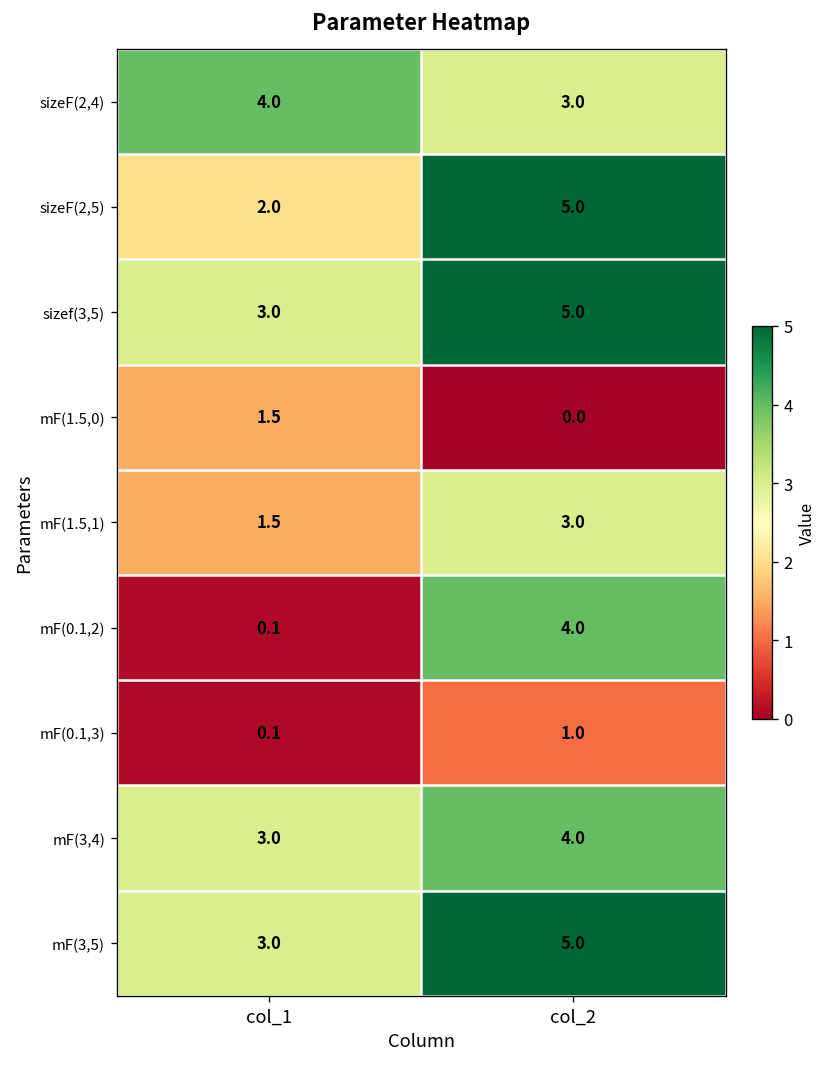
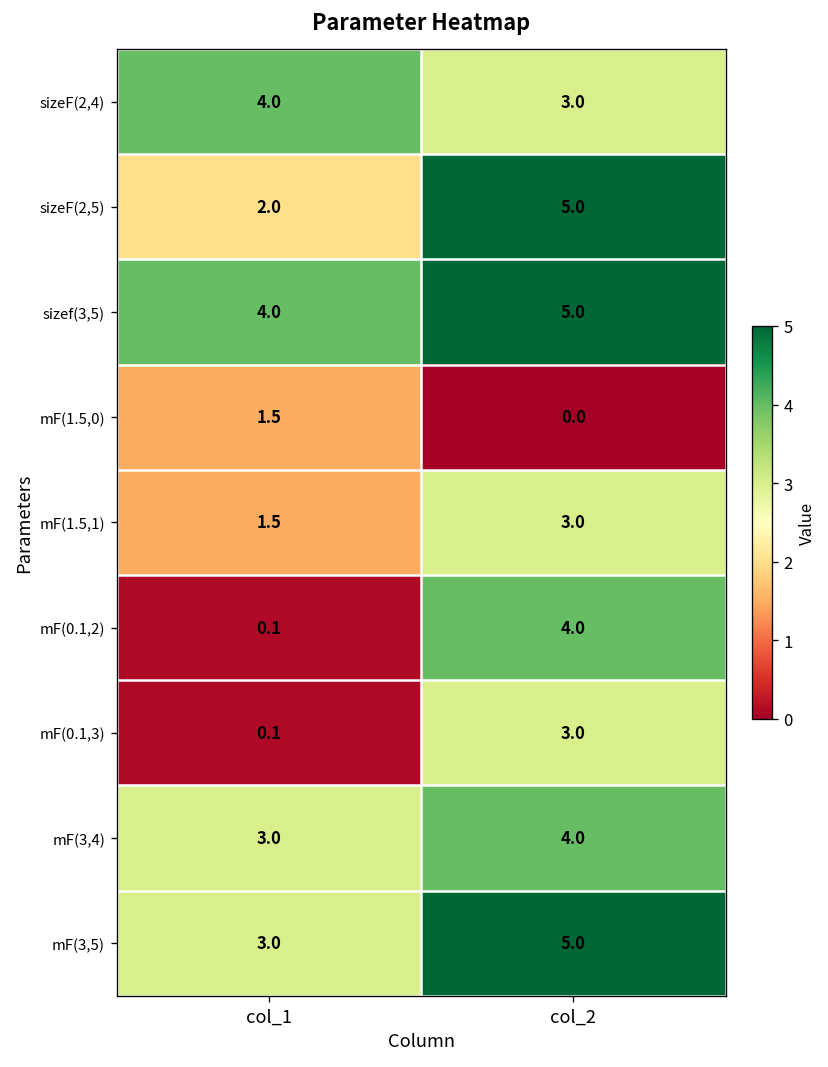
sizef(3,5), col_1: 3.0 -> 4.0
mF(0.1,3), col_2: 1.0 -> 3.0
